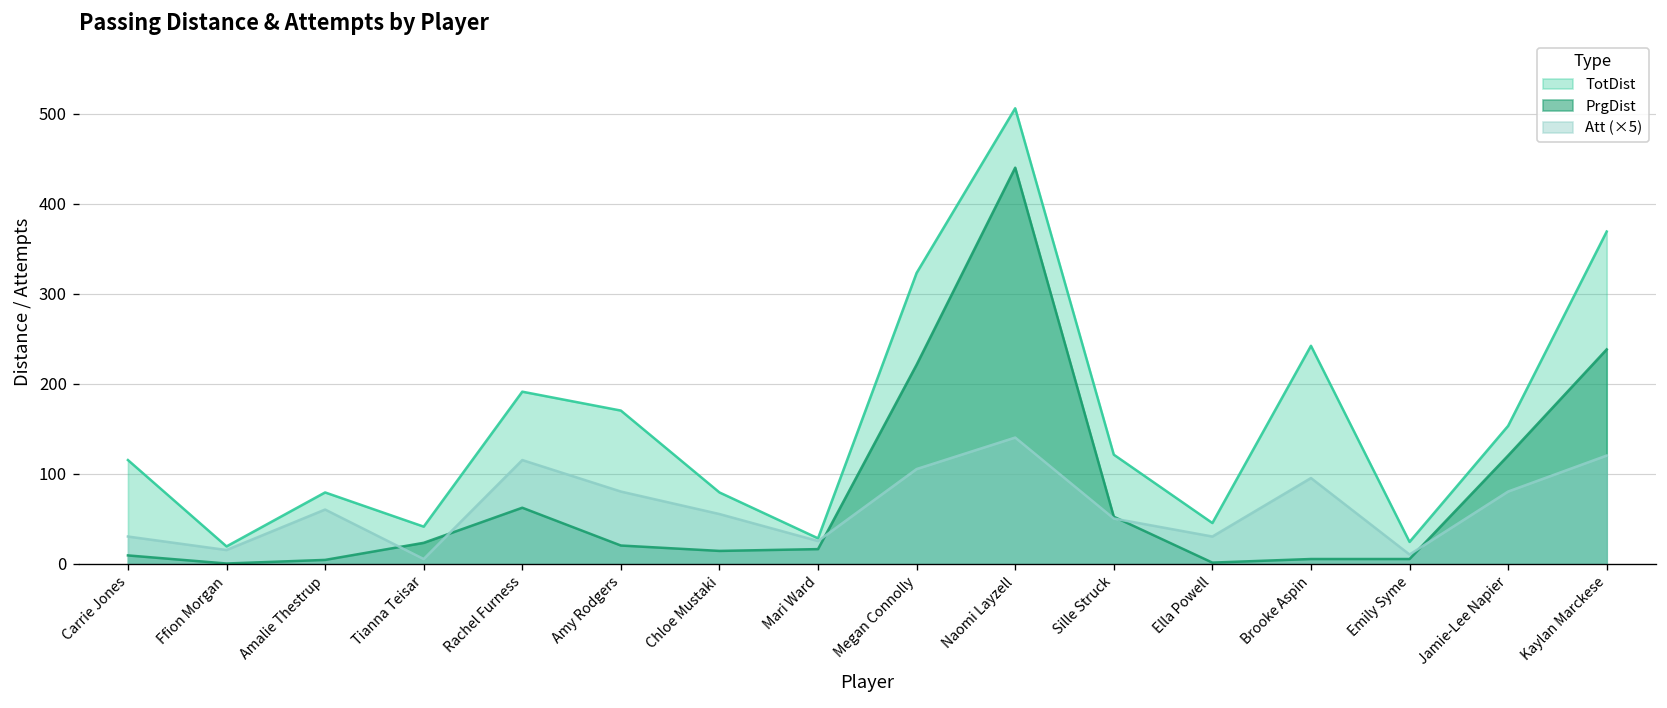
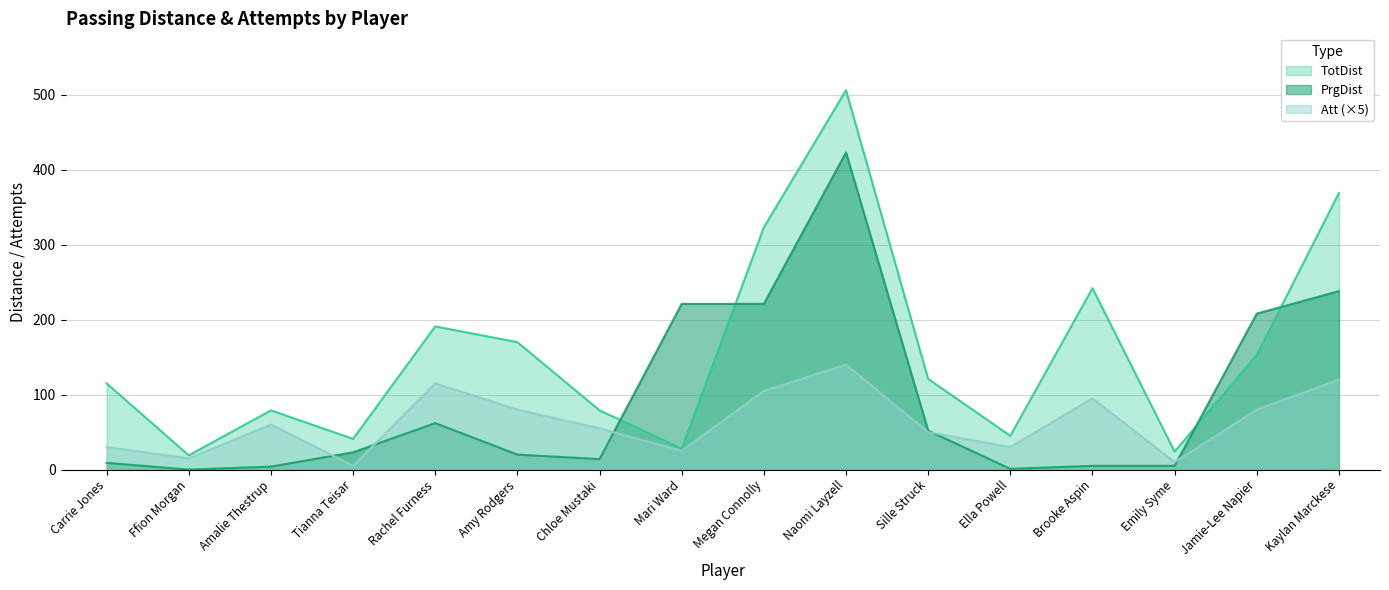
PrgDist, Mari Ward: 20 -> 220
PrgDist, Naomi Layzell: 440 -> 420
PrgDist, Jamie-Lee Napier: 120 -> 210
